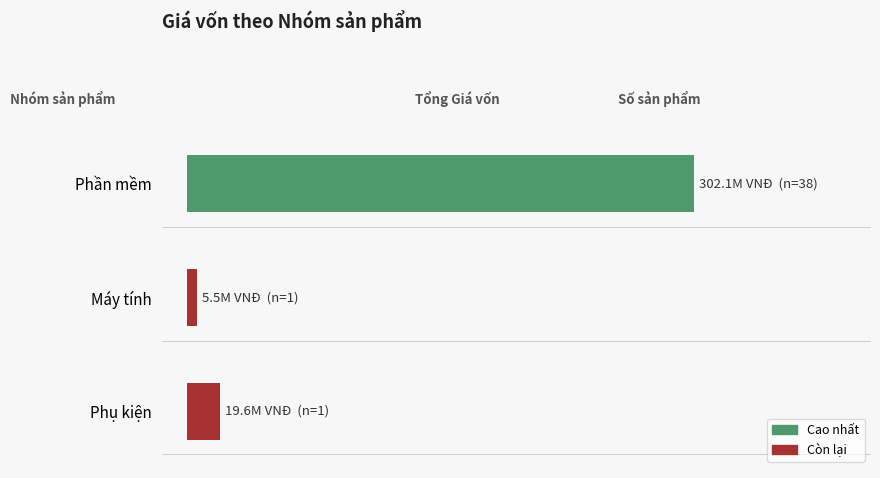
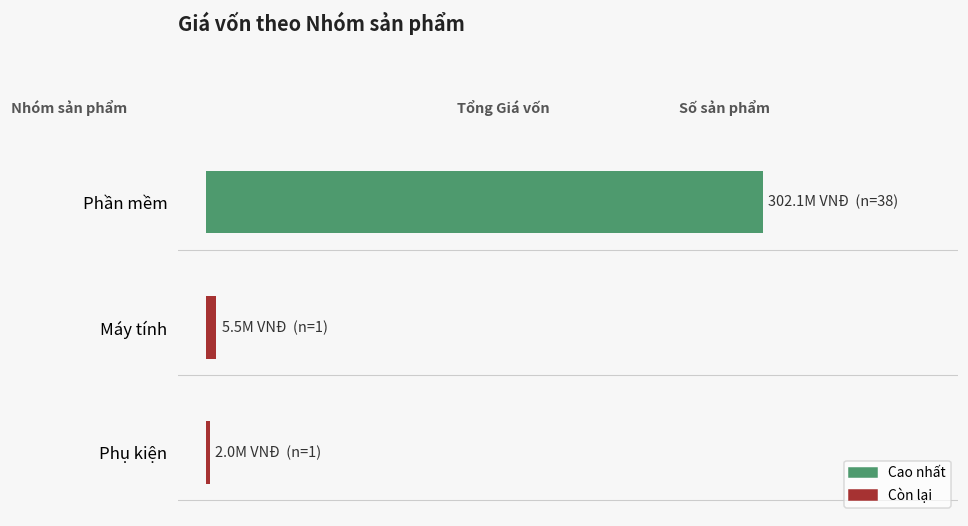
Phụ kiện: 19.6M -> 2.0M
